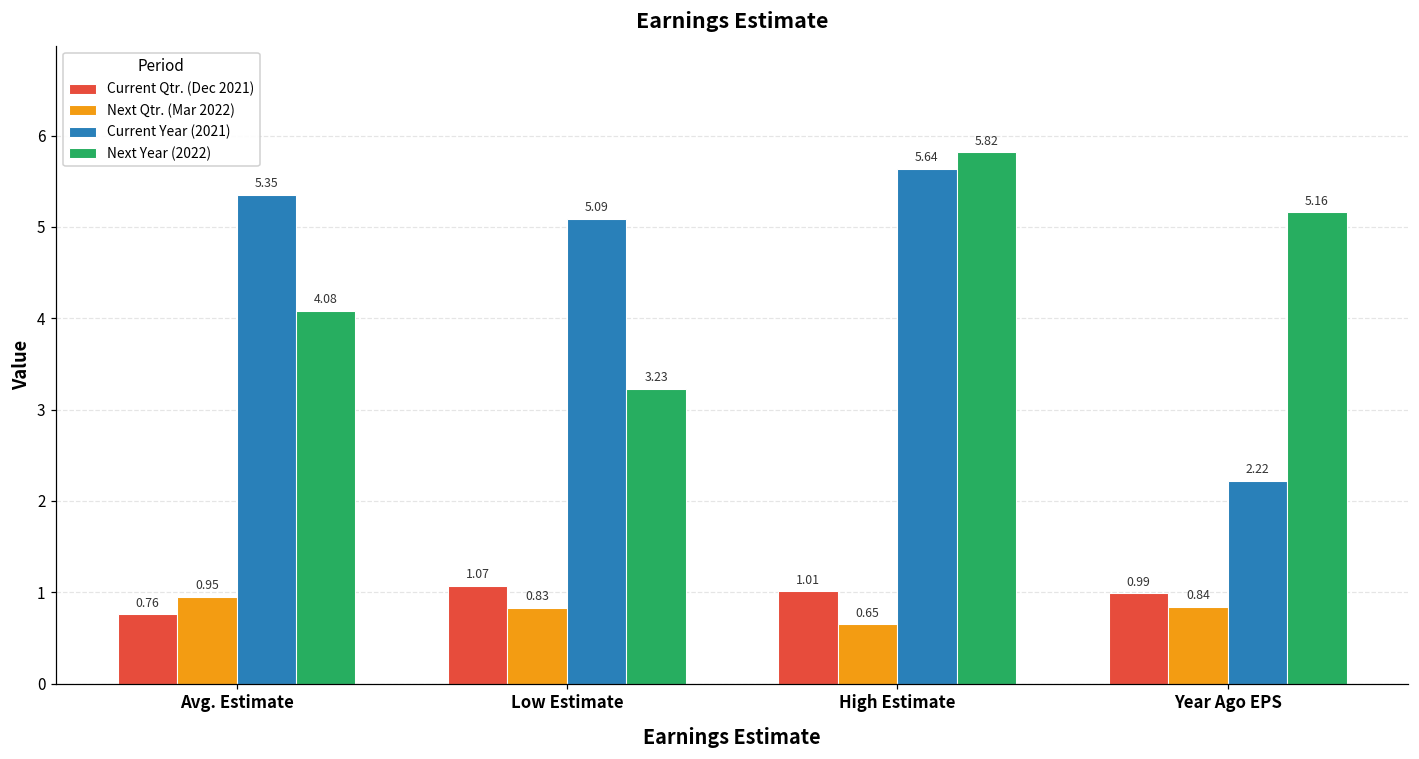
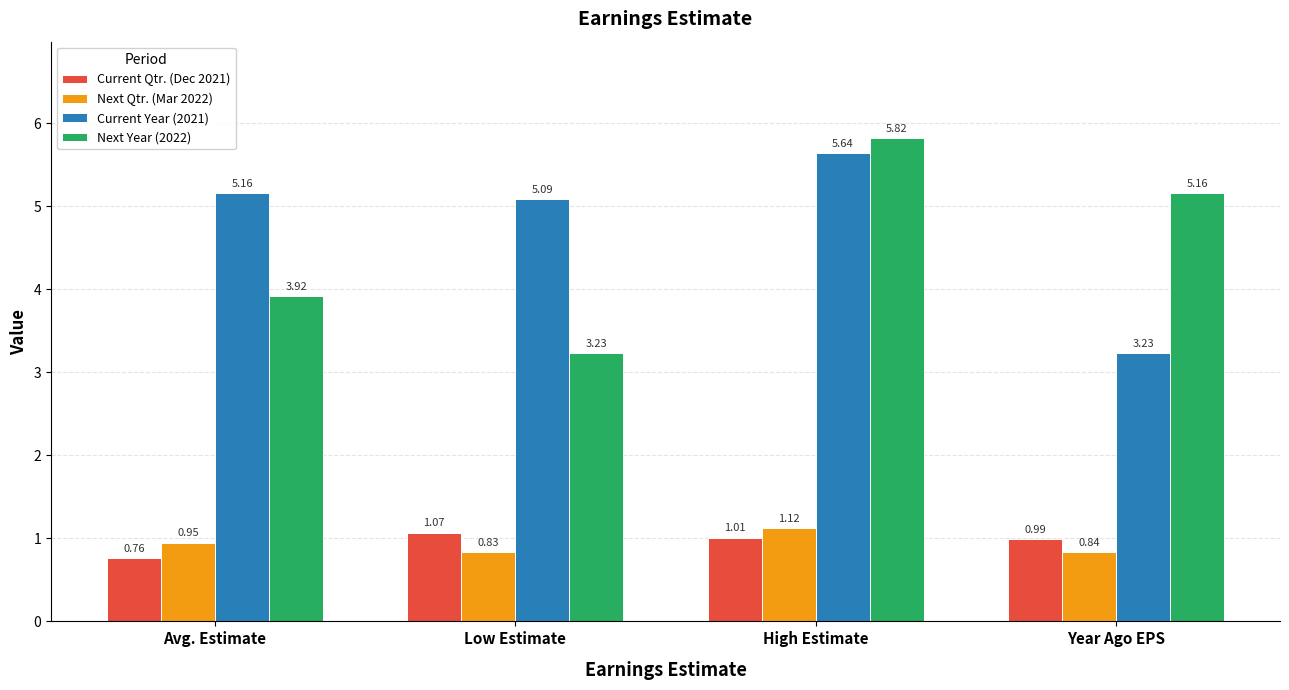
Current Year (2021), Avg. Estimate: 5.35 -> 5.16
Next Year (2022), Avg. Estimate: 4.08 -> 3.92
Next Qtr. (Mar 2022), High Estimate: 0.65 -> 1.12
Current Year (2021), Year Ago EPS: 2.22 -> 3.23
